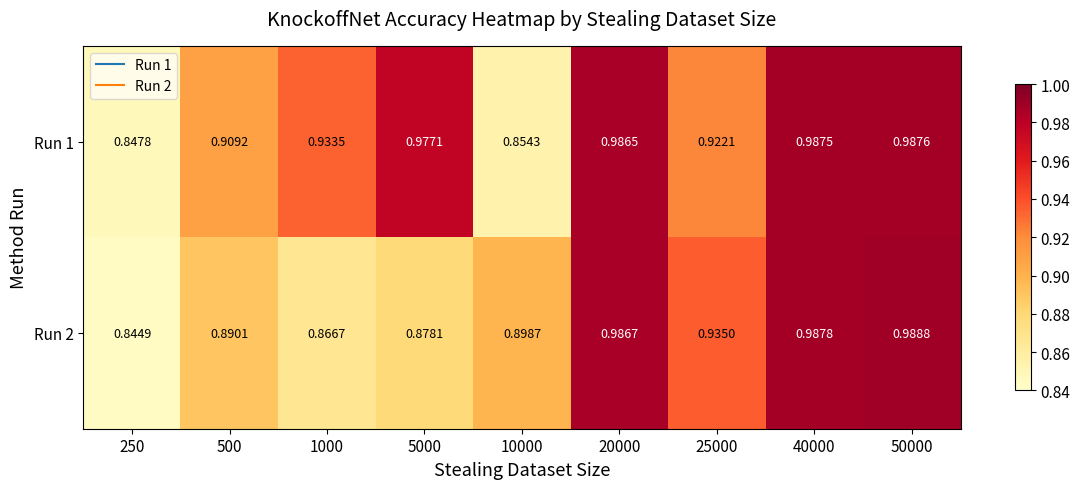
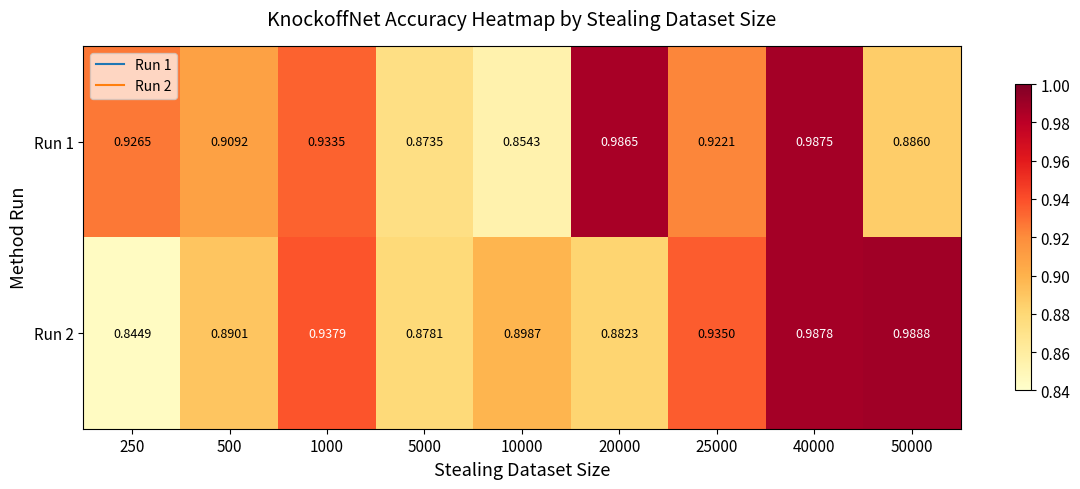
Run 1, 250: 0.8478 -> 0.9265
Run 1, 5000: 0.9771 -> 0.8735
Run 1, 50000: 0.9876 -> 0.8860
Run 2, 1000: 0.8667 -> 0.9379
Run 2, 20000: 0.9867 -> 0.8823
